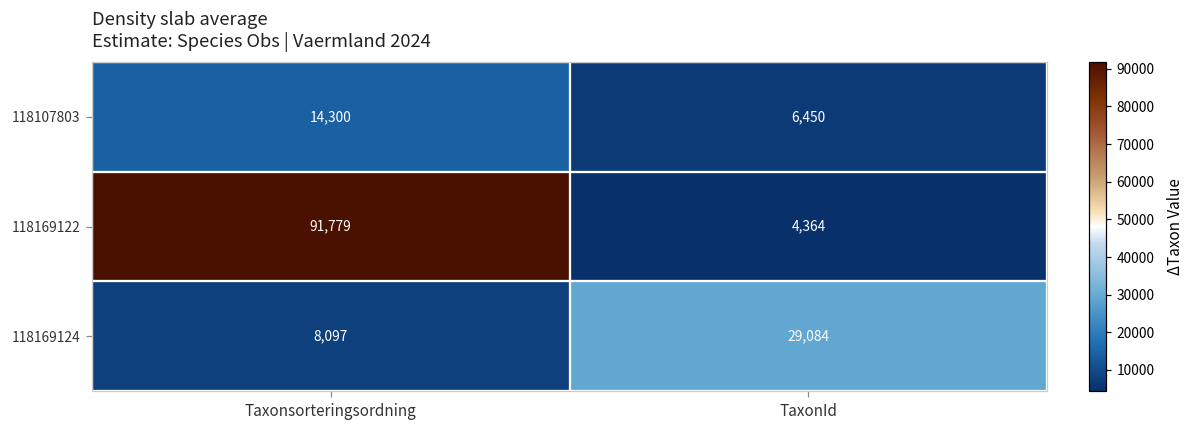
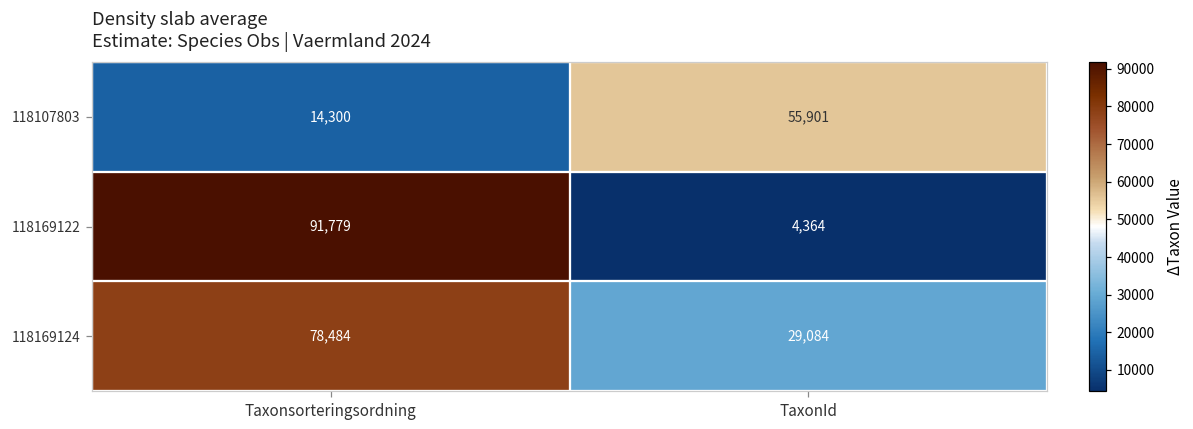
118107803, TaxonId: 6,450 -> 55,901
118169124, Taxonsorteringsordning: 8,097 -> 78,484
